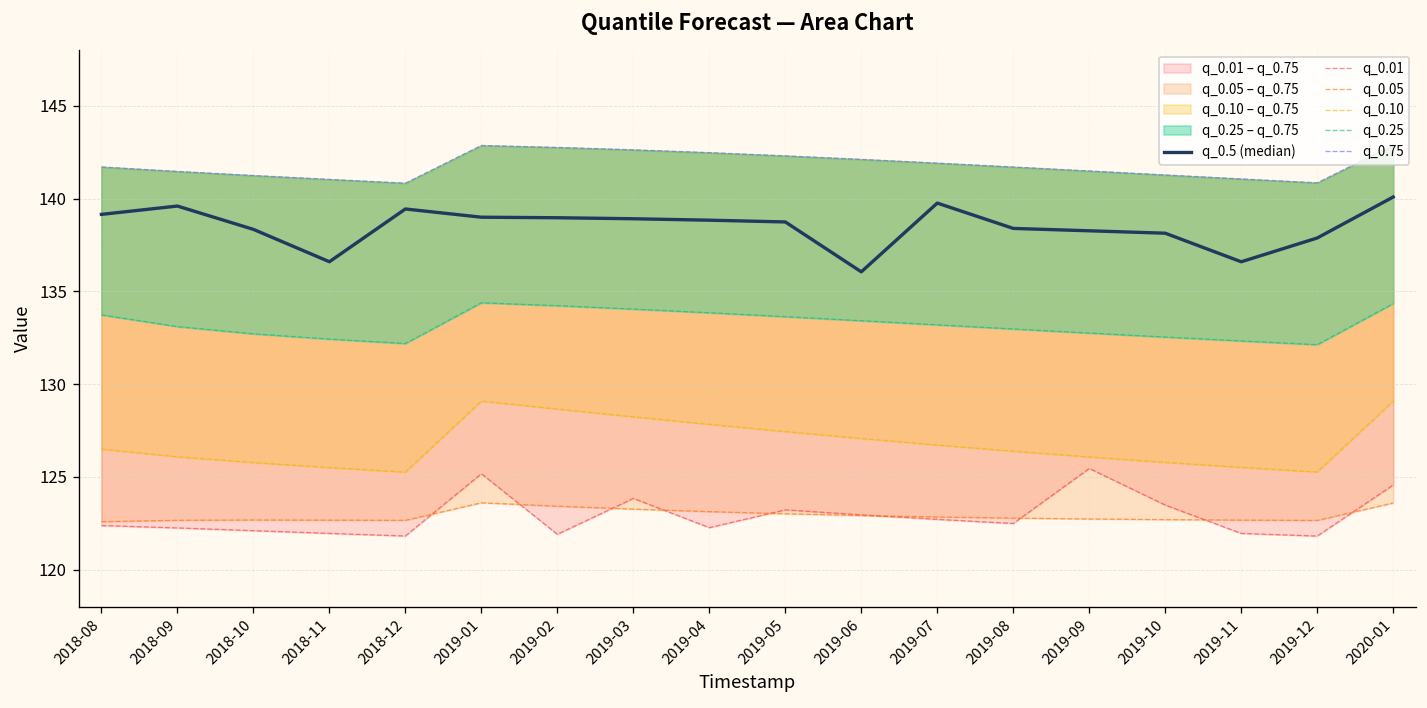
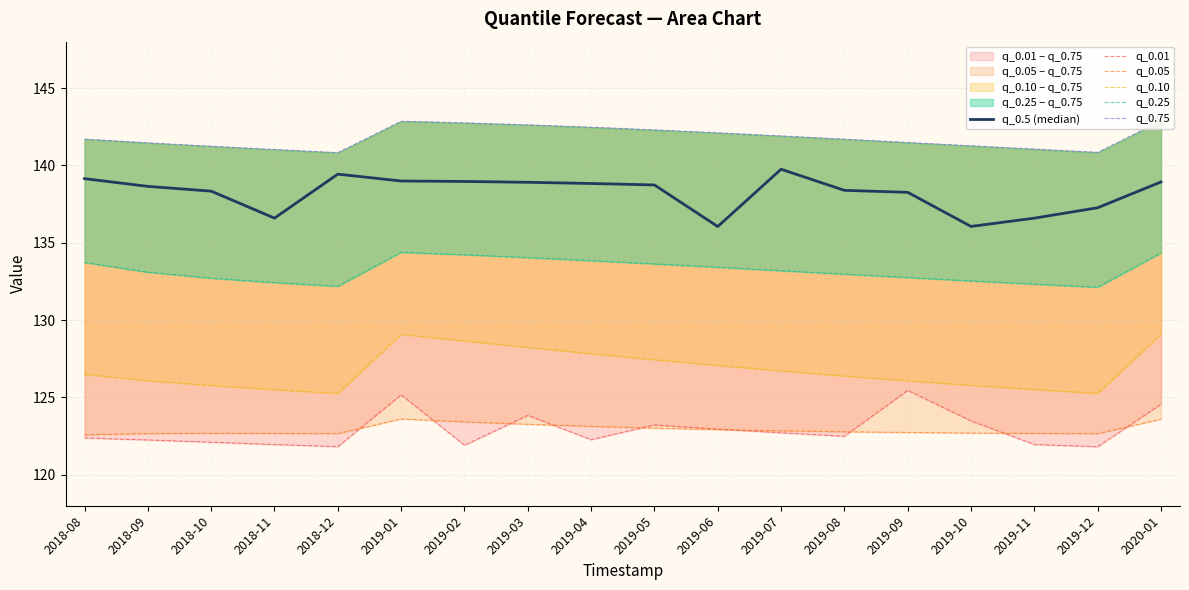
q_0.5 (median), 2018-09: 139.6 -> 138.6
q_0.5 (median), 2019-10: 138.1 -> 136.1
q_0.5 (median), 2019-12: 137.9 -> 137.3
q_0.5 (median), 2020-01: 140.1 -> 138.9
